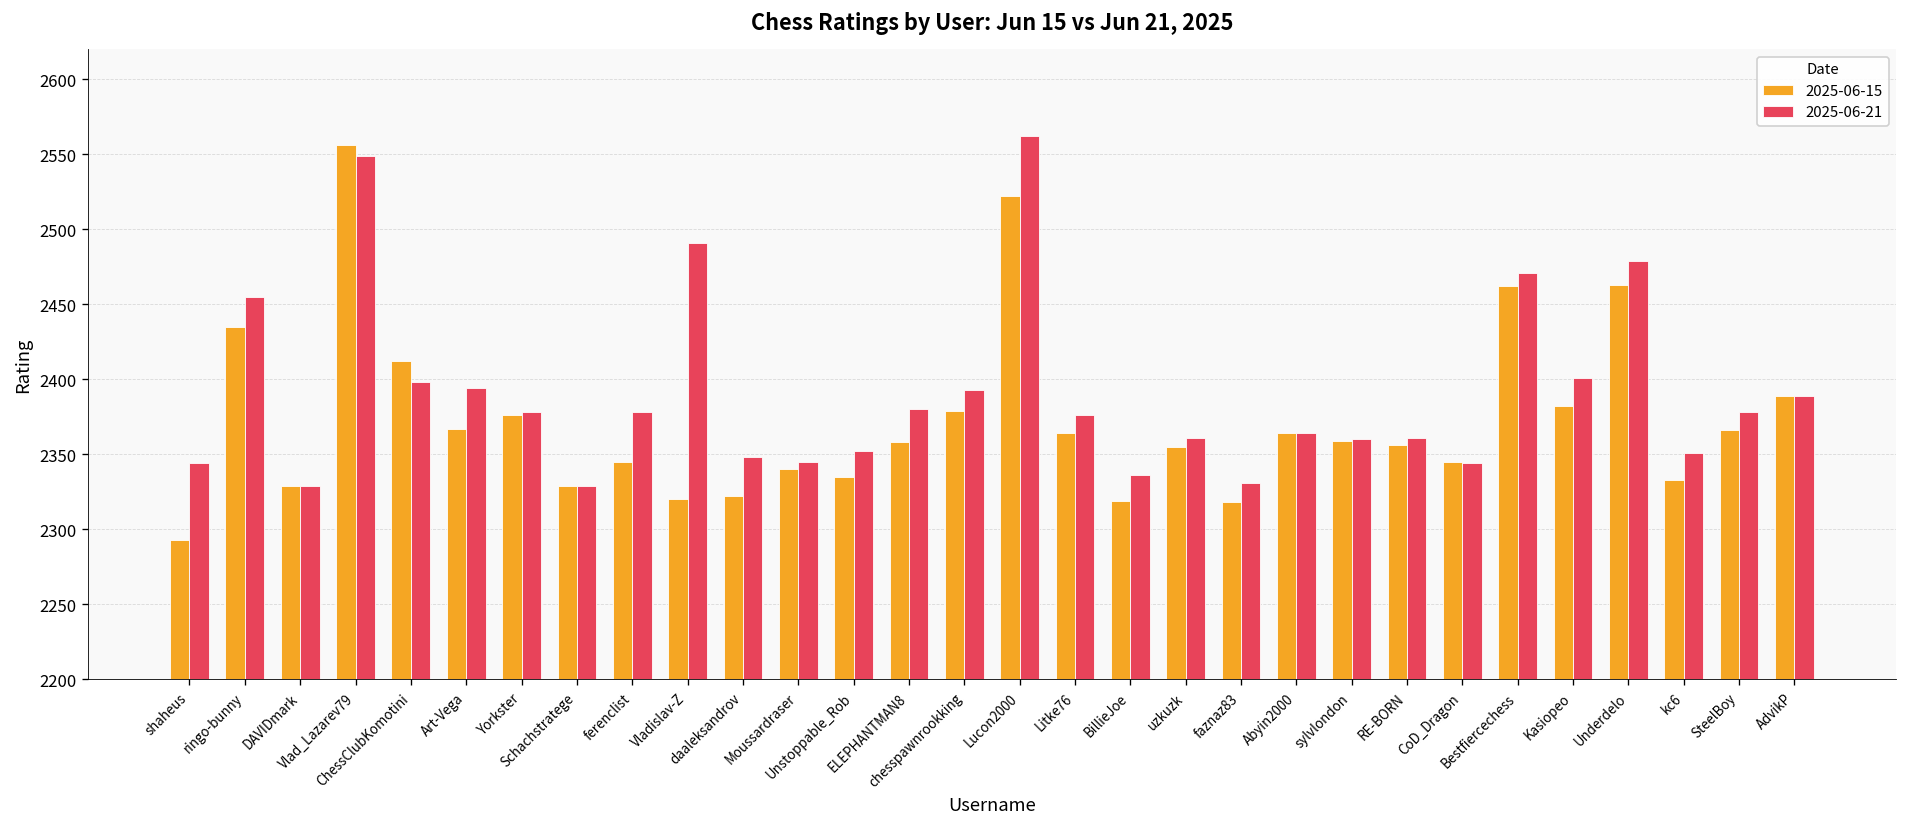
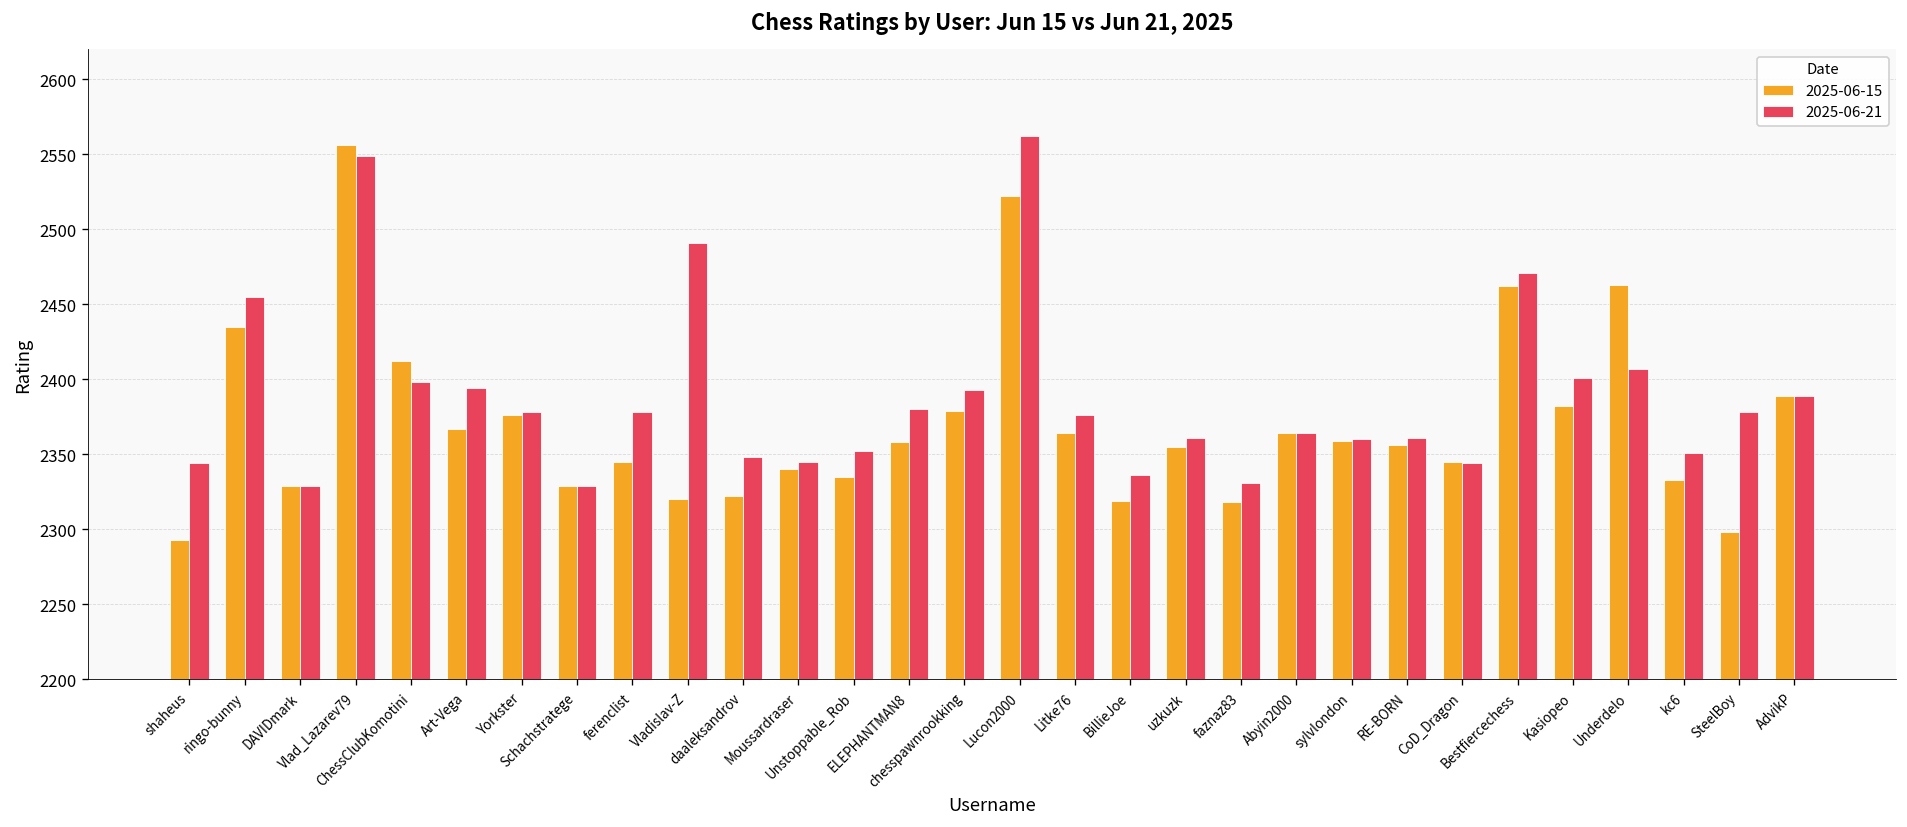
2025-06-21, Underdelo: 2479 -> 2407
2025-06-15, SteelBoy: 2366 -> 2298
